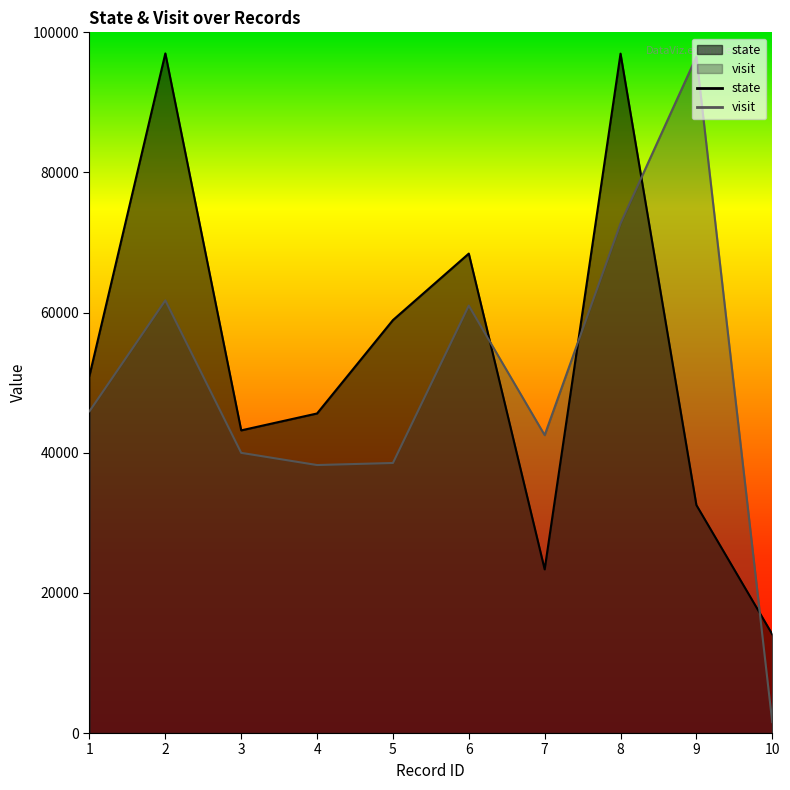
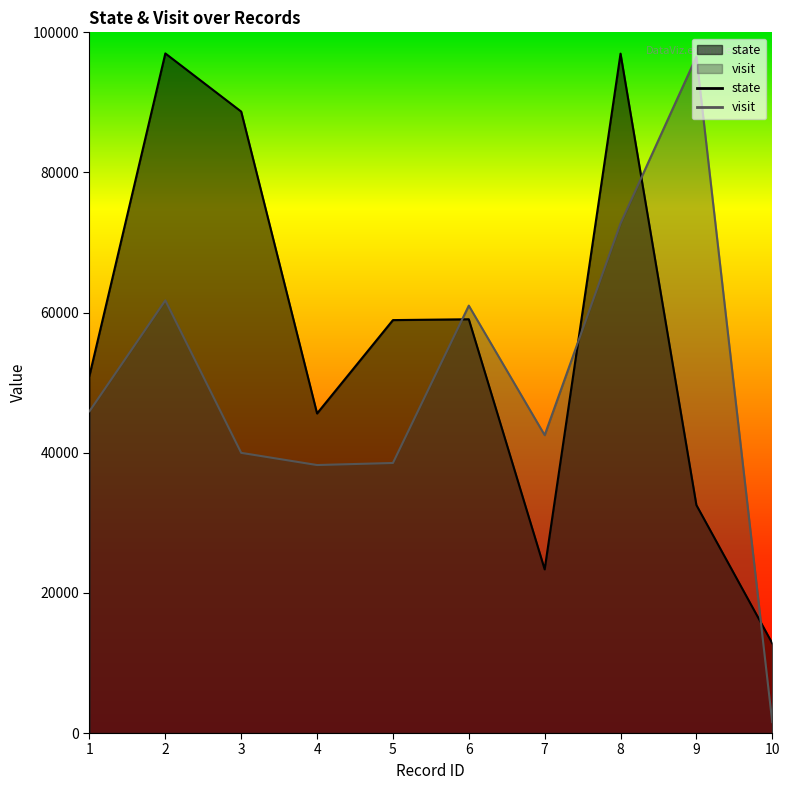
state, 3: 43000 -> 89000
state, 6: 68000 -> 59000
state, 10: 14000 -> 13000
